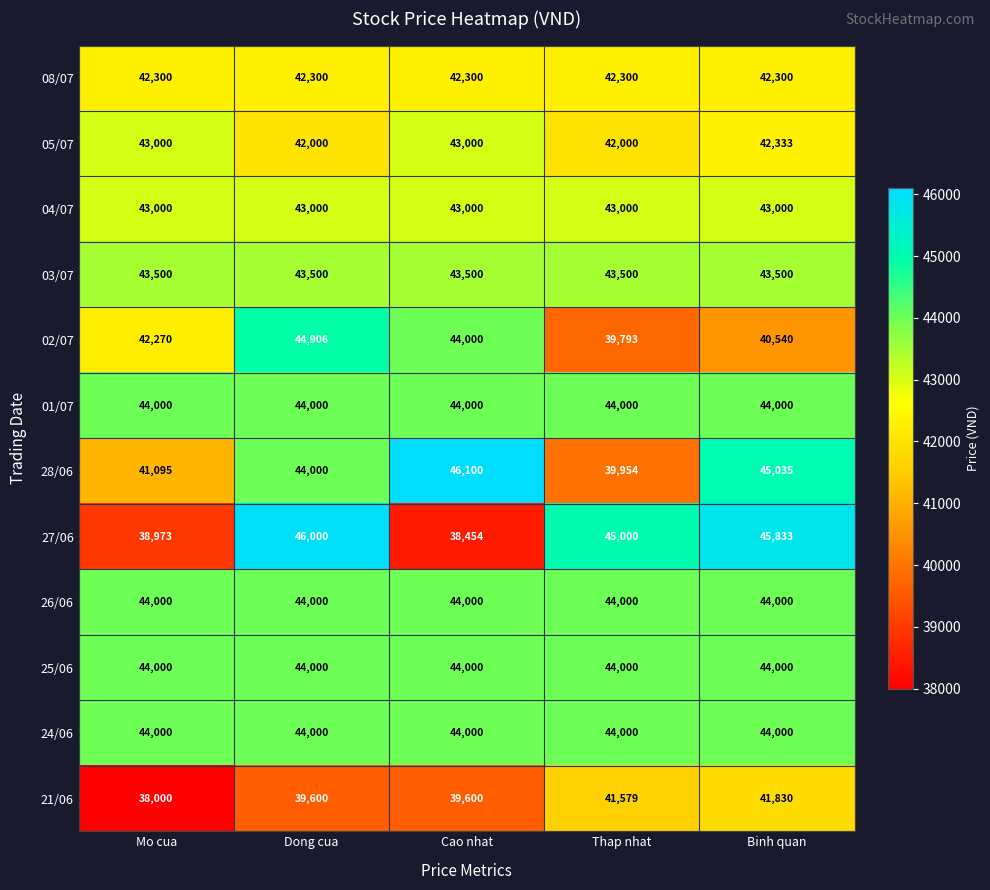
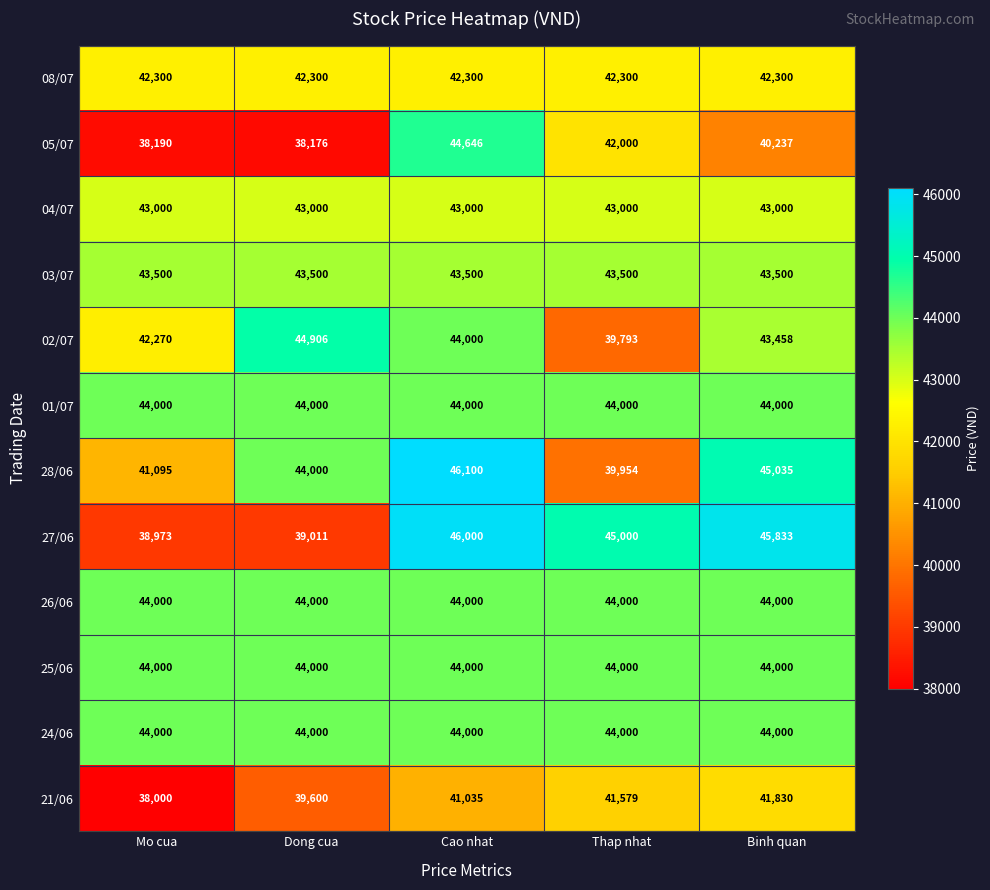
05/07, Mo cua: 43,000 -> 38,190
05/07, Dong cua: 42,000 -> 38,176
05/07, Cao nhat: 43,000 -> 44,646
05/07, Binh quan: 42,333 -> 40,237
02/07, Binh quan: 40,540 -> 43,458
27/06, Dong cua: 46,000 -> 39,011
27/06, Cao nhat: 38,454 -> 46,000
21/06, Cao nhat: 39,600 -> 41,035
